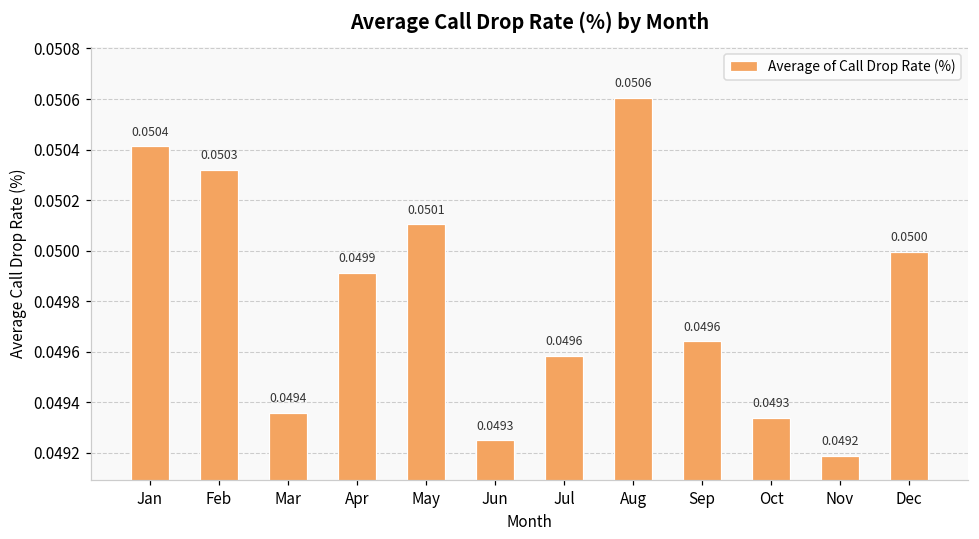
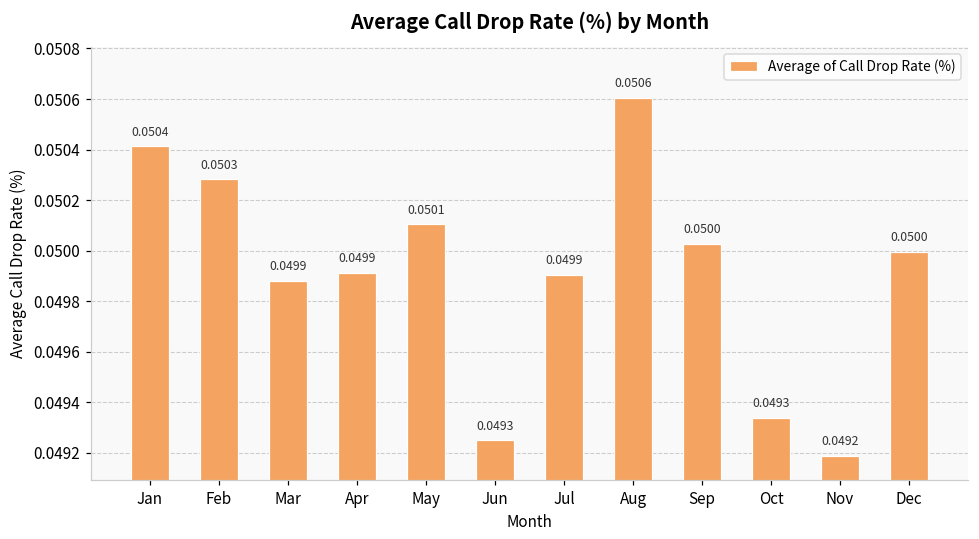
Feb: 0.05032 -> 0.05028
Mar: 0.0494 -> 0.0499
Jul: 0.0496 -> 0.0499
Sep: 0.0496 -> 0.0500
